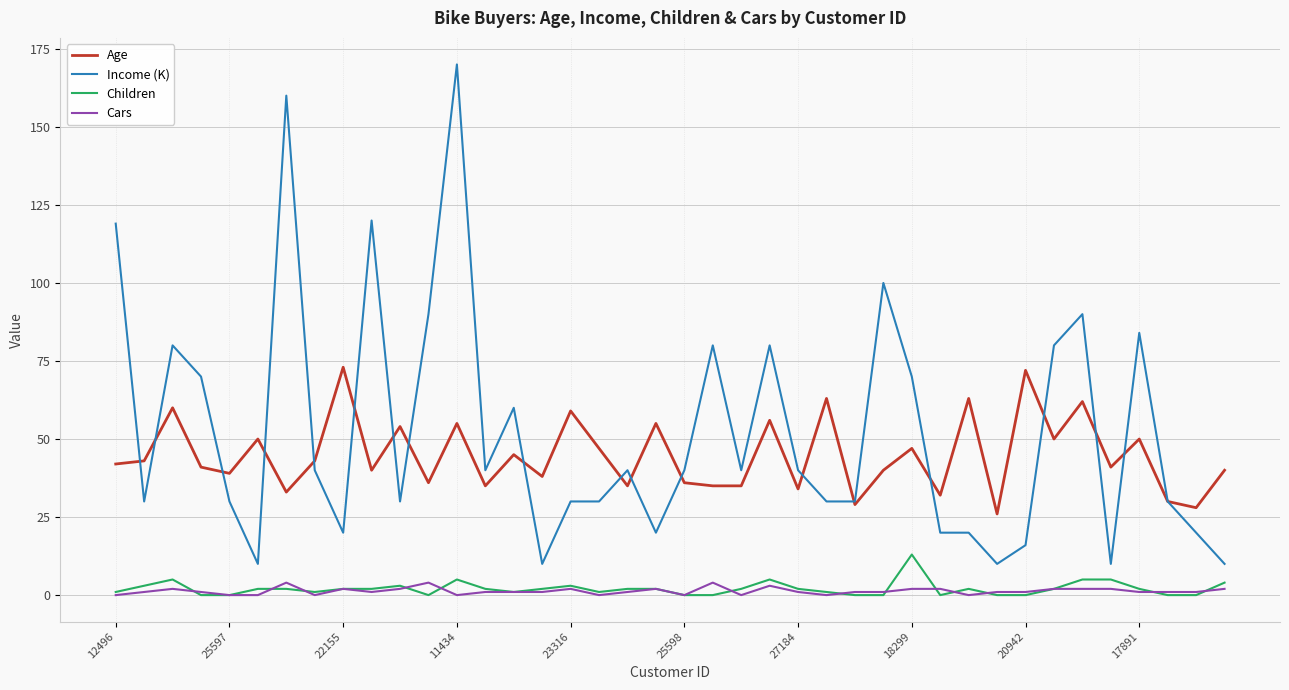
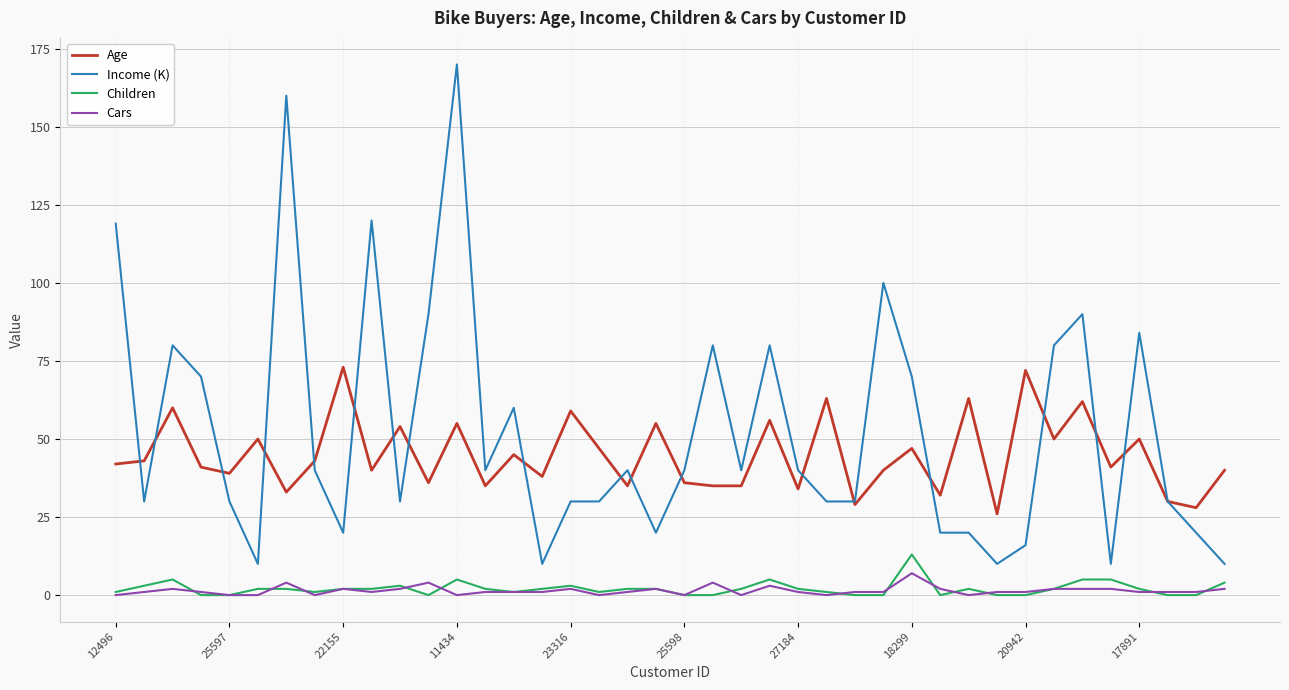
Cars, 18299: 2 -> 7
